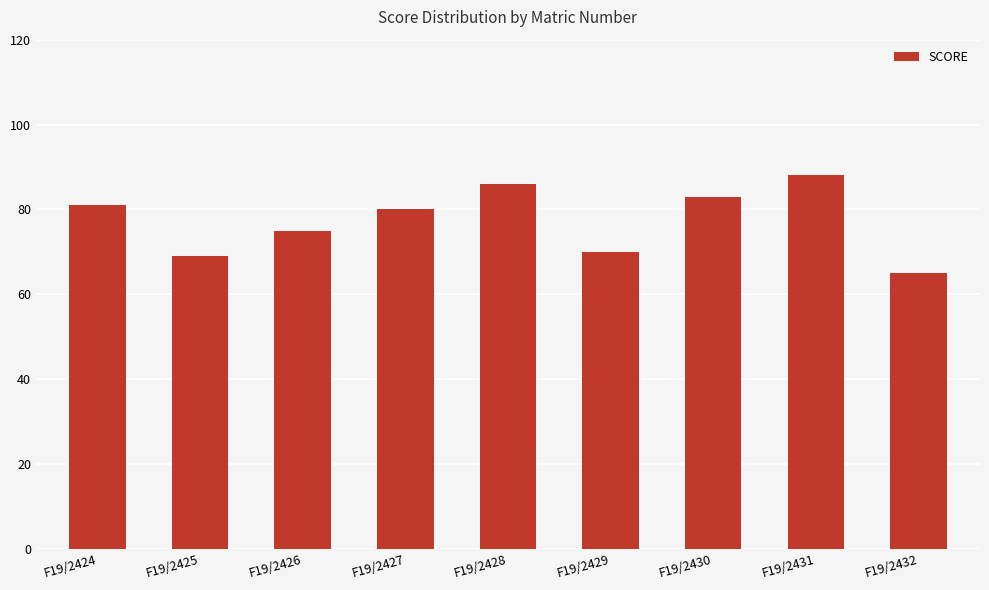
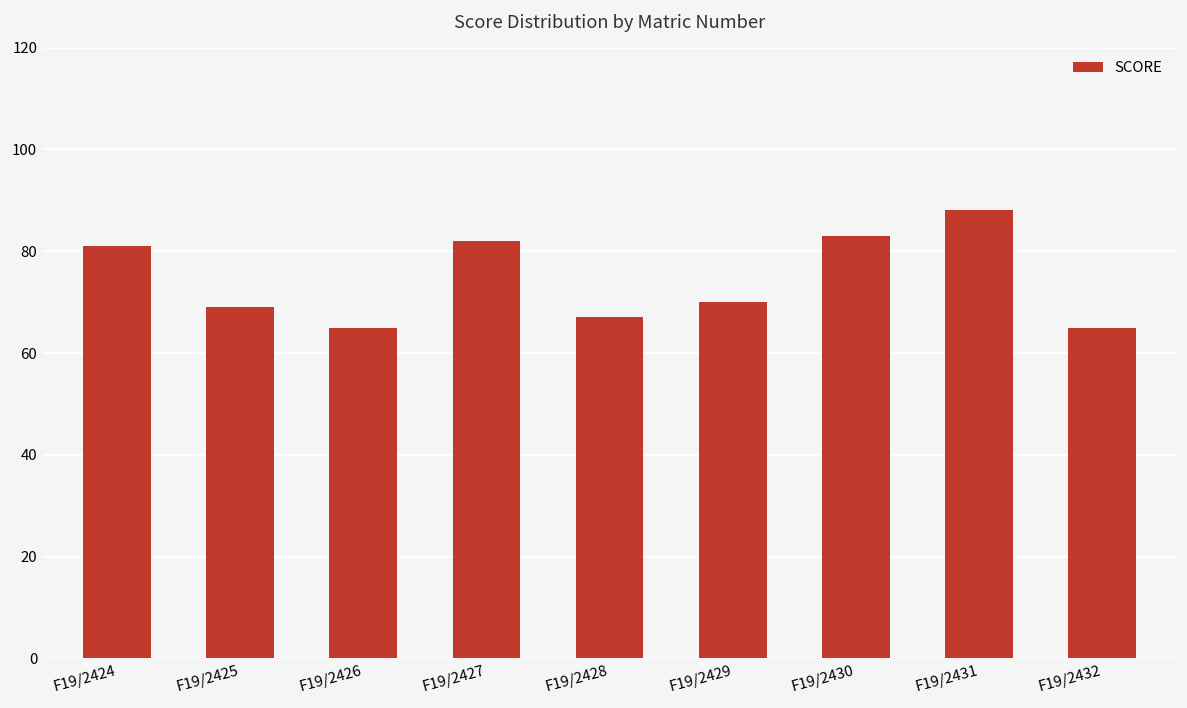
F19/2426: 75 -> 65
F19/2427: 80 -> 82
F19/2428: 86 -> 67
